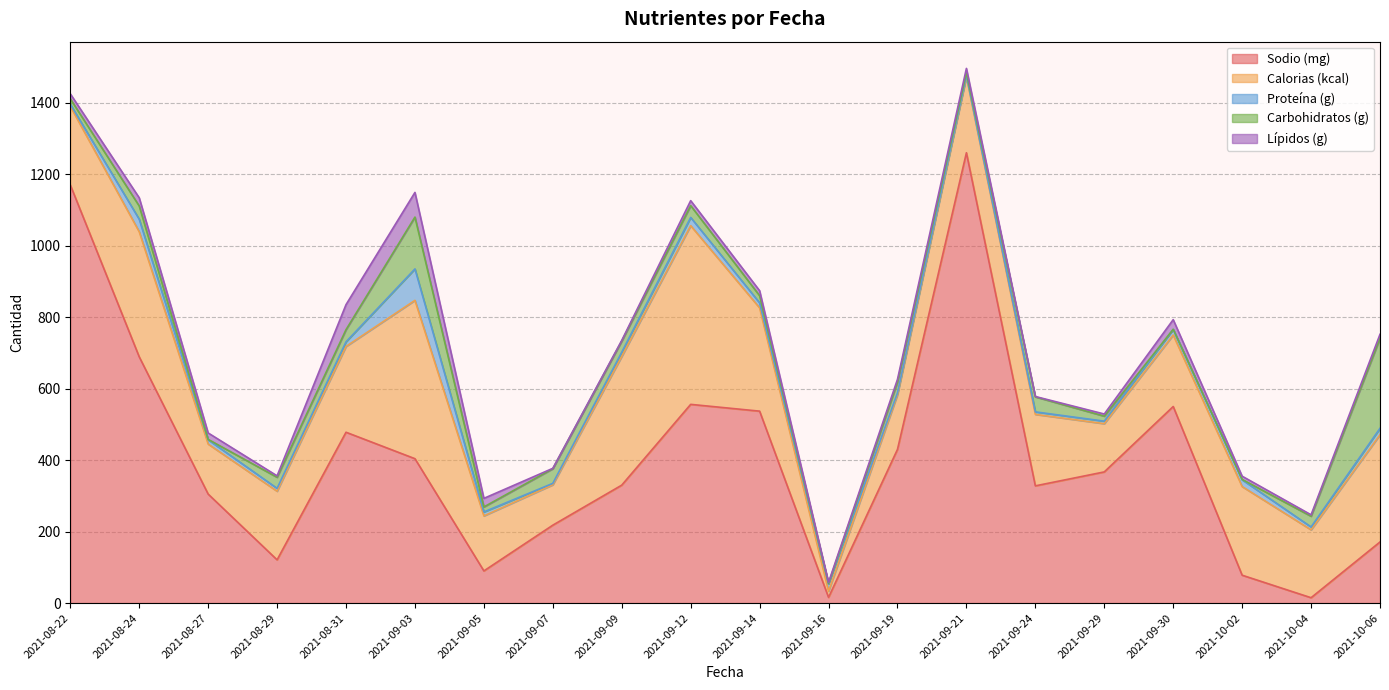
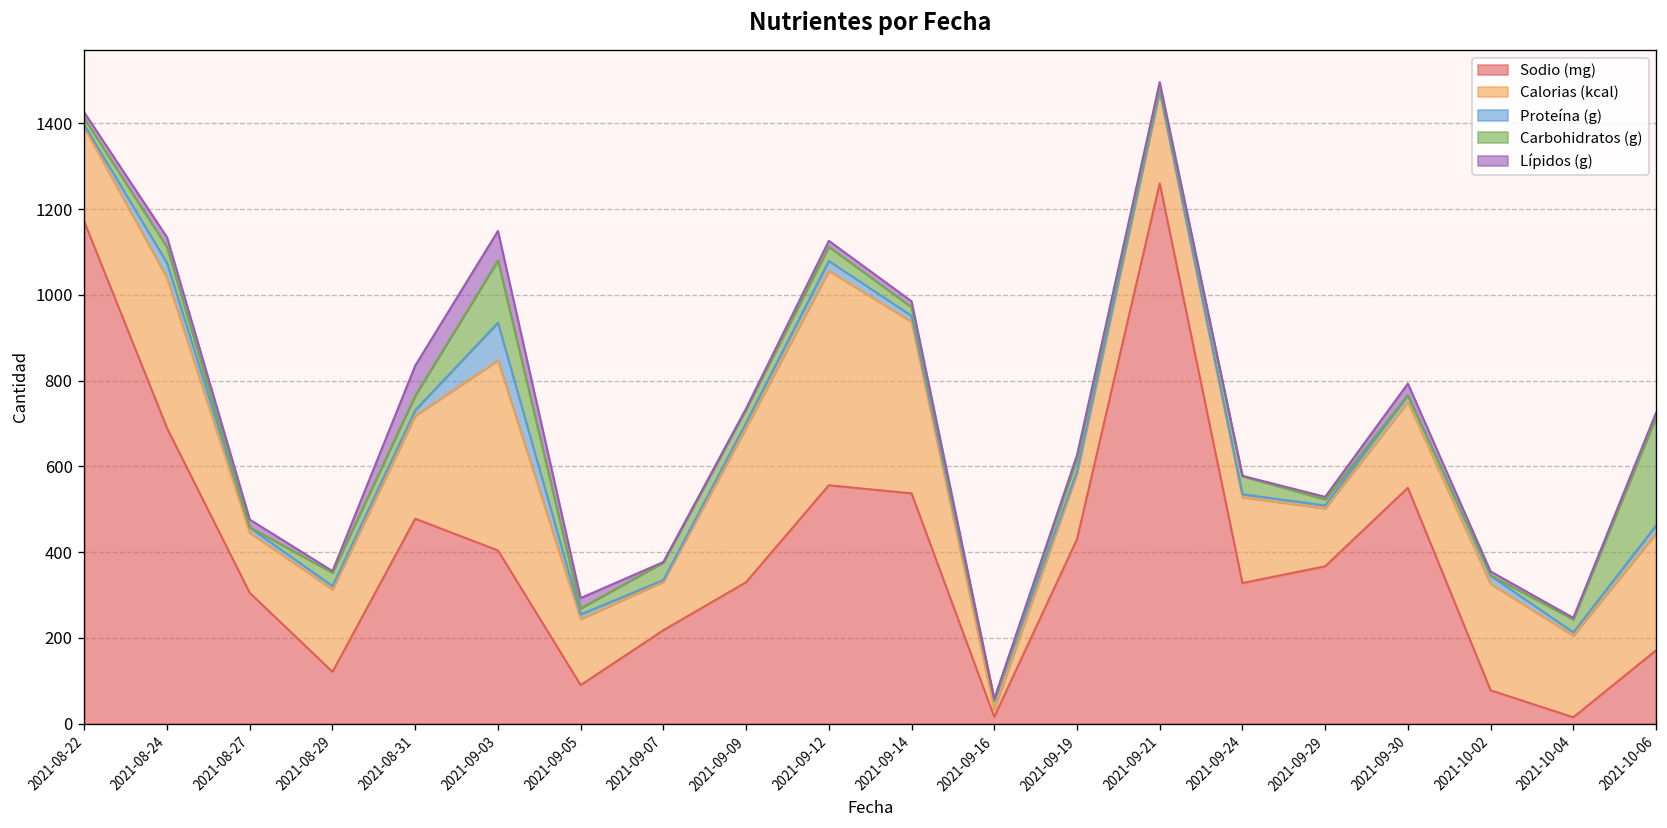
Calorias (kcal), 2021-09-14: 290 -> 400
Calorias (kcal), 2021-10-06: 300 -> 270
